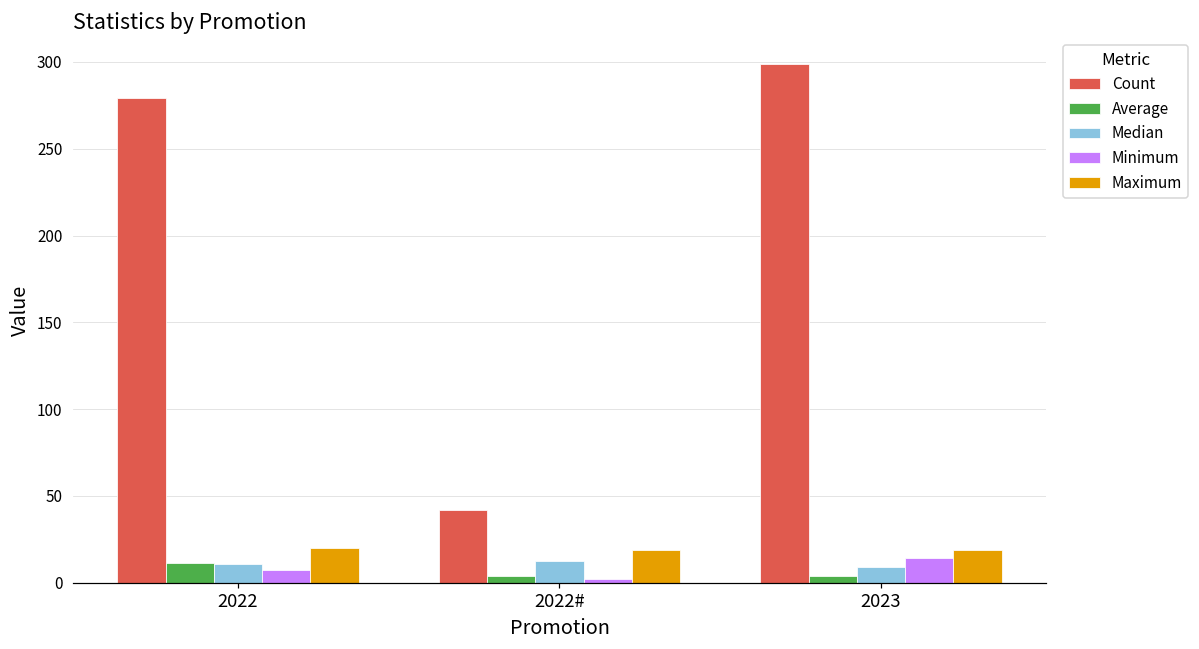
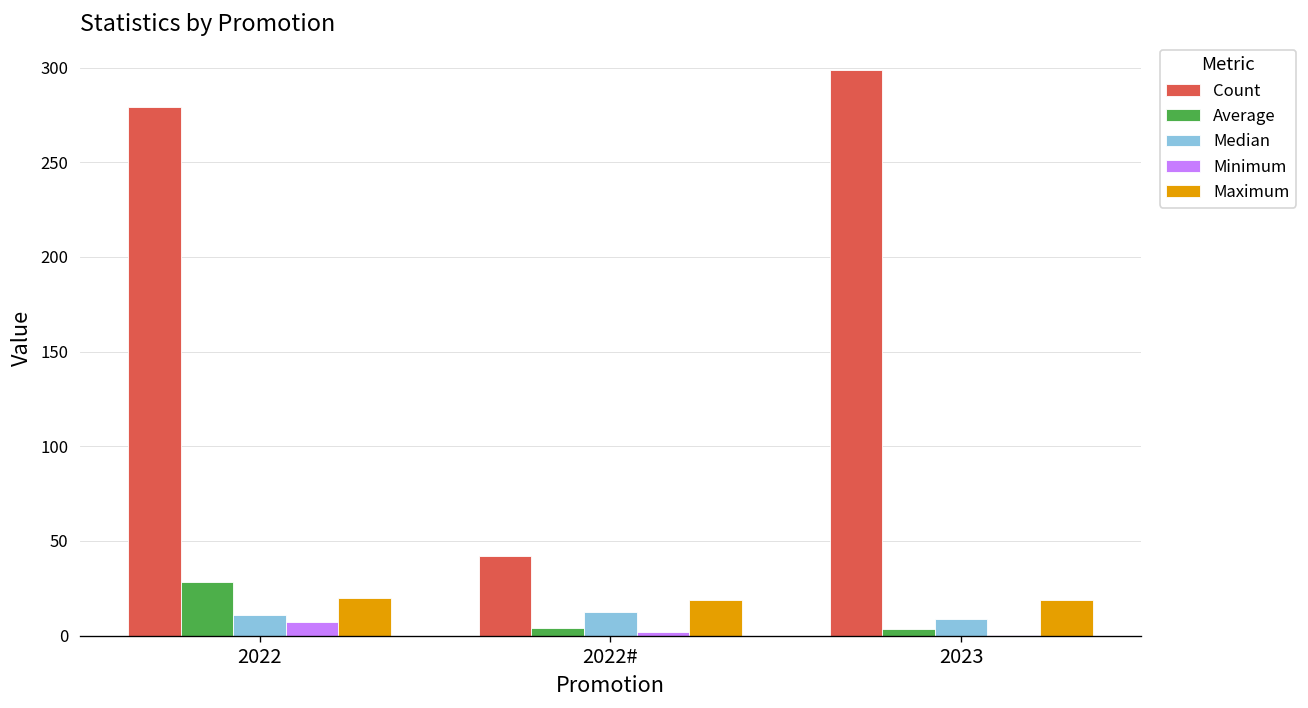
Average, 2022: 12 -> 28
Minimum, 2023: 14 -> 0
